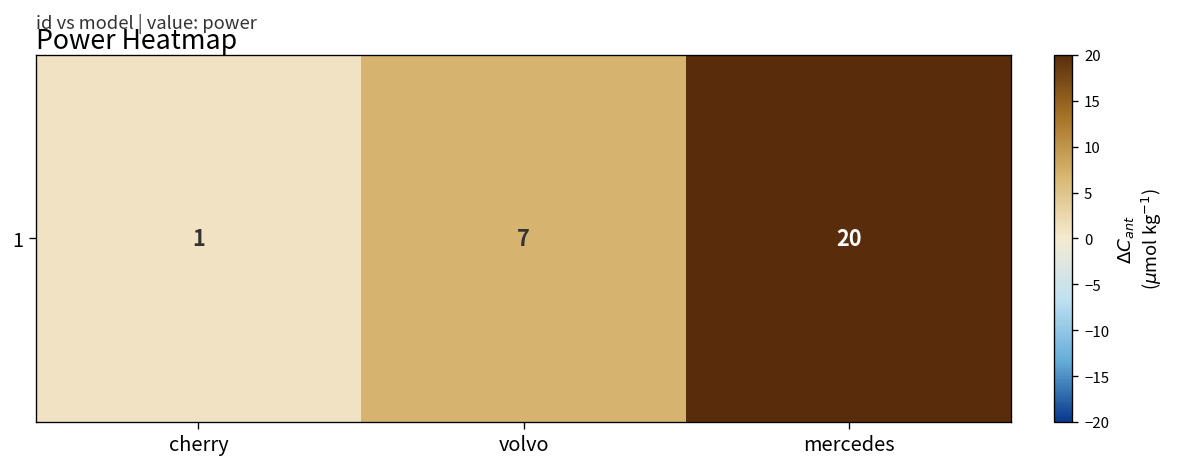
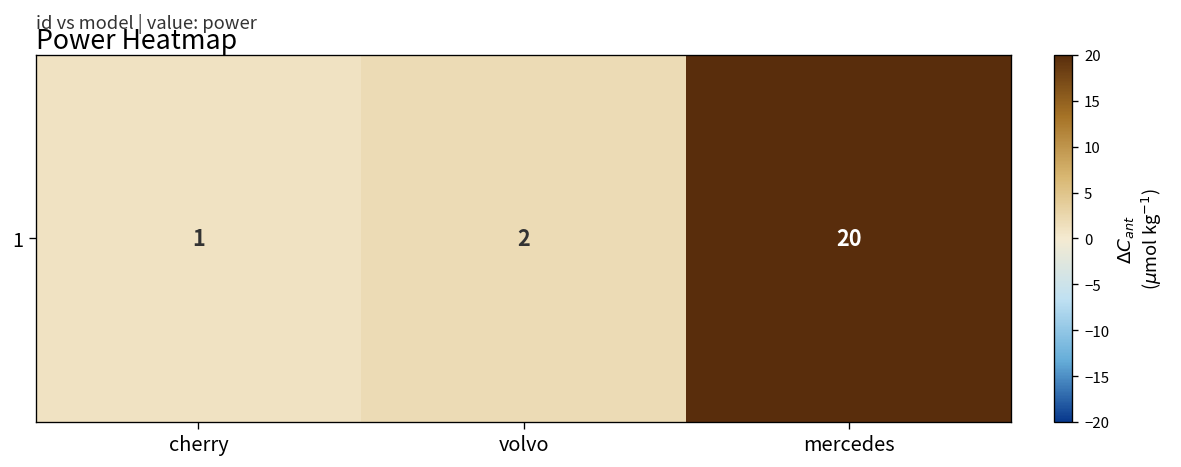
1, volvo: 7 -> 2
